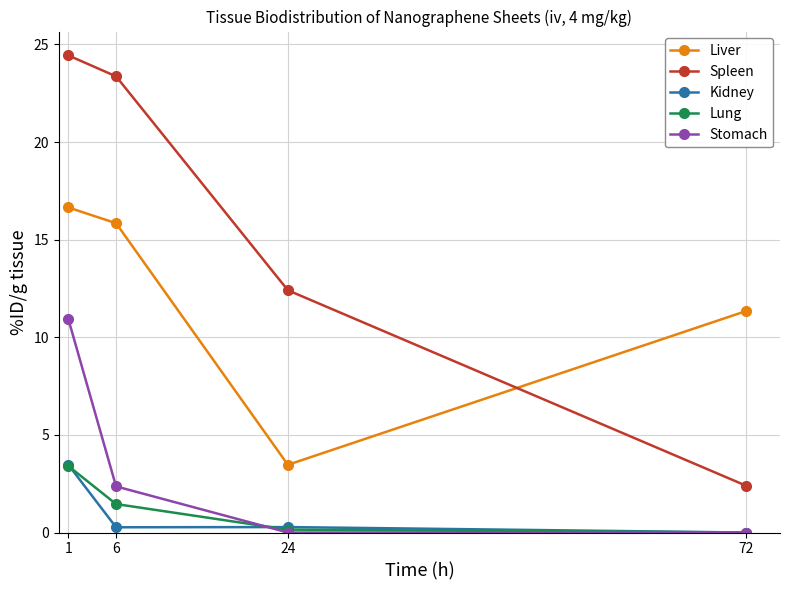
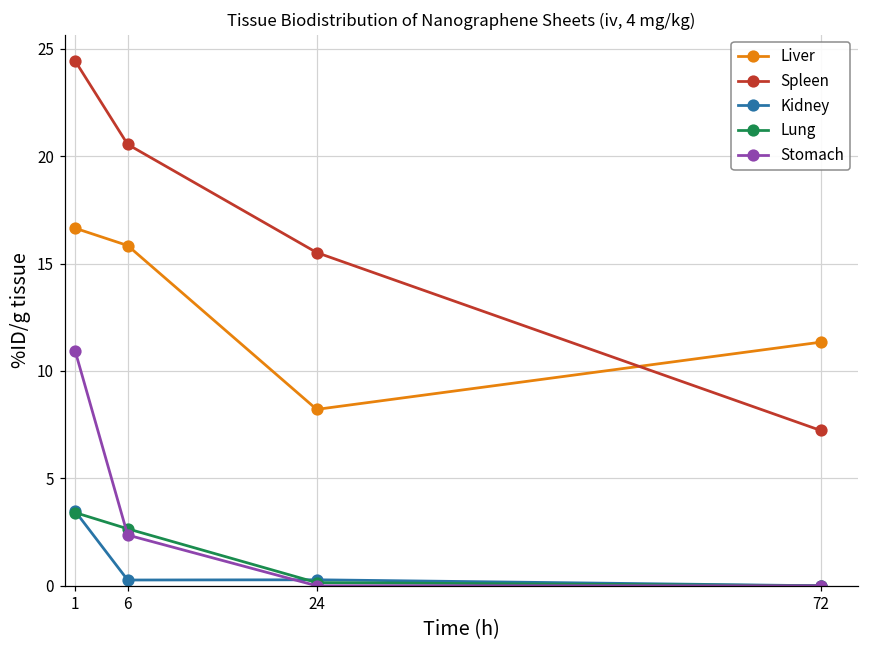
Spleen, 6: 23.4 -> 20.6
Lung, 6: 1.5 -> 2.7
Liver, 24: 3.5 -> 8.2
Spleen, 24: 12.4 -> 15.5
Spleen, 72: 2.4 -> 7.2
